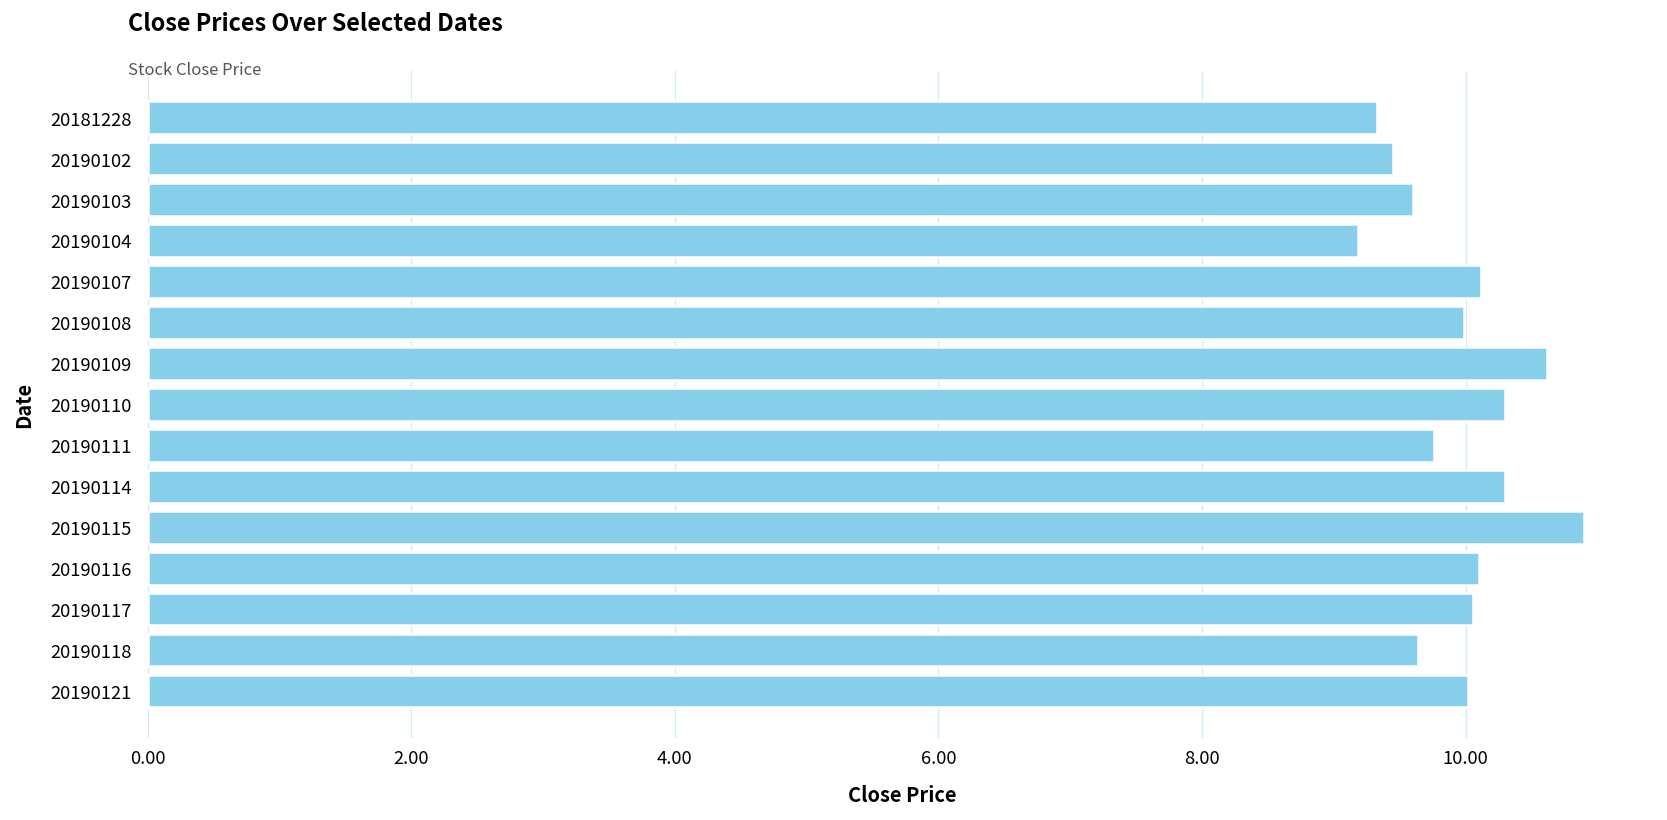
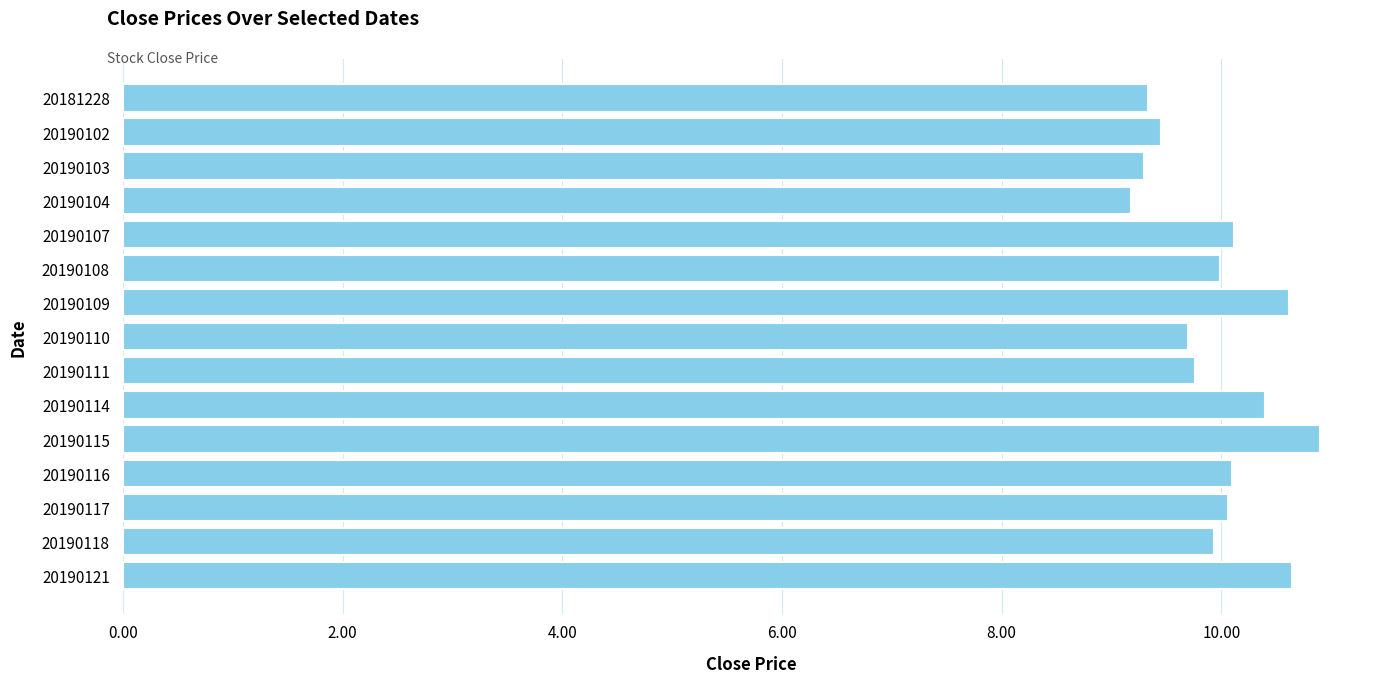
20190103: 9.6 -> 9.3
20190110: 10.3 -> 9.7
20190114: 10.3 -> 10.4
20190118: 9.64 -> 9.93
20190121: 10.02 -> 10.64
